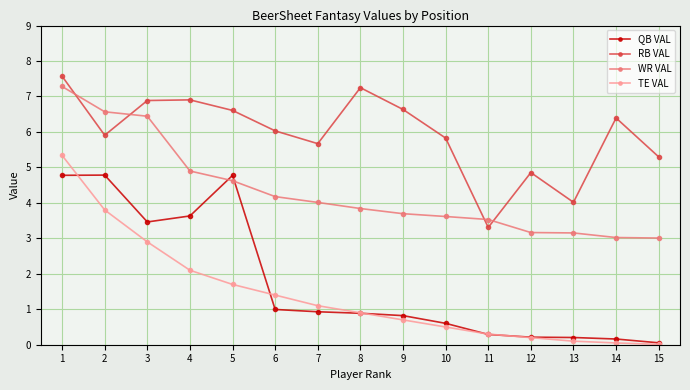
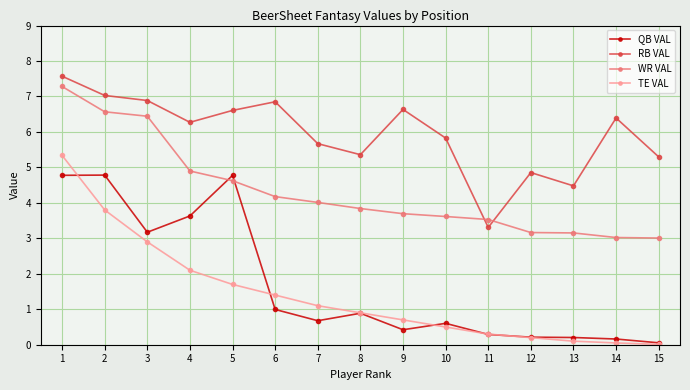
RB VAL, 2: 5.9 -> 7.0
QB VAL, 3: 3.5 -> 3.2
RB VAL, 4: 6.9 -> 6.3
RB VAL, 6: 6.0 -> 6.9
QB VAL, 7: 0.9 -> 0.7
RB VAL, 8: 7.2 -> 5.4
QB VAL, 9: 0.8 -> 0.4
RB VAL, 13: 4.0 -> 4.5
